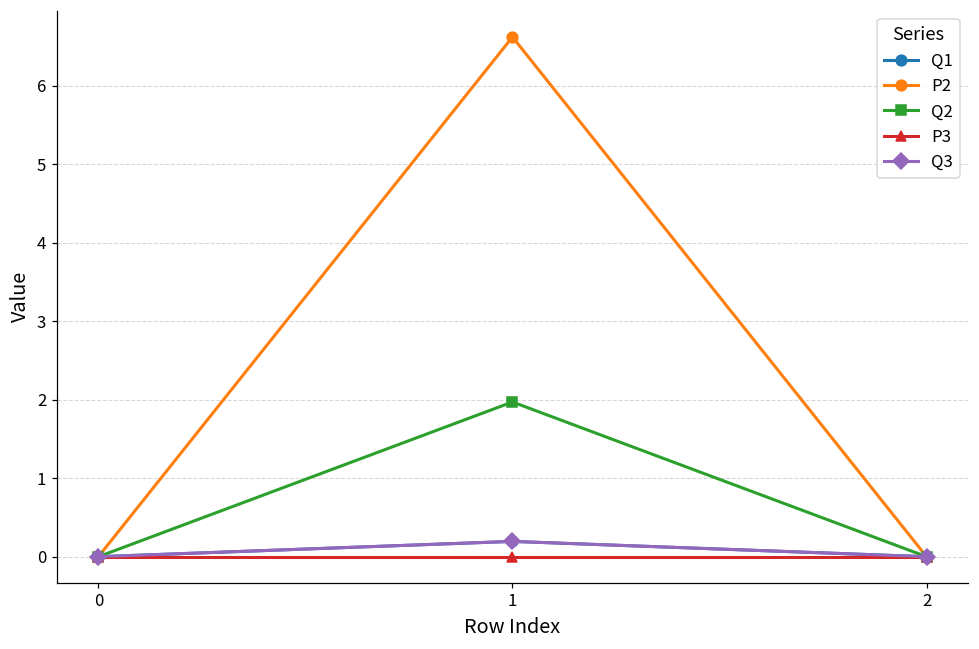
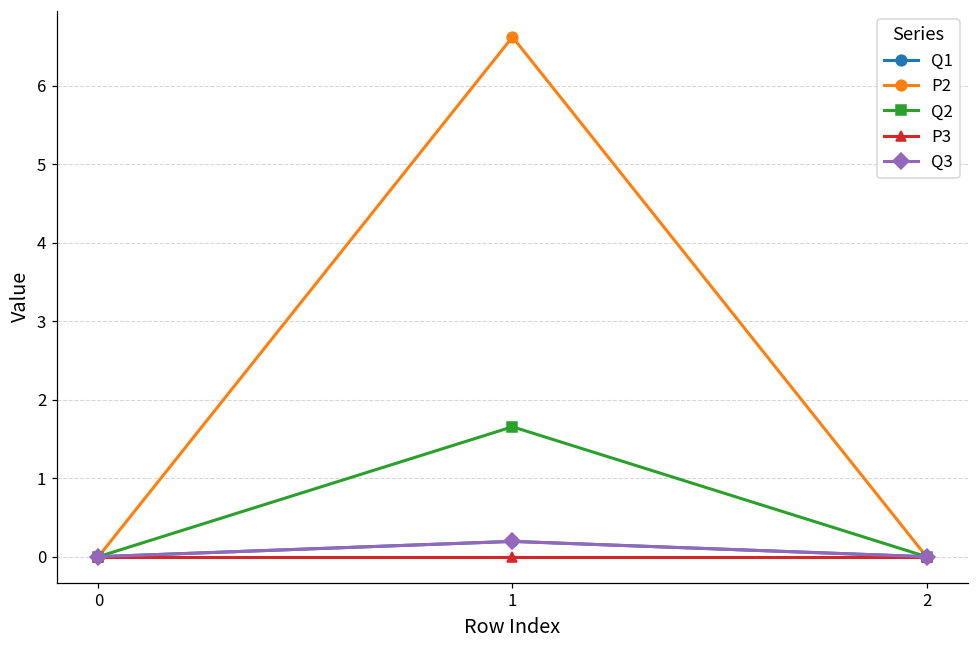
Q2, 1: 2.0 -> 1.7
